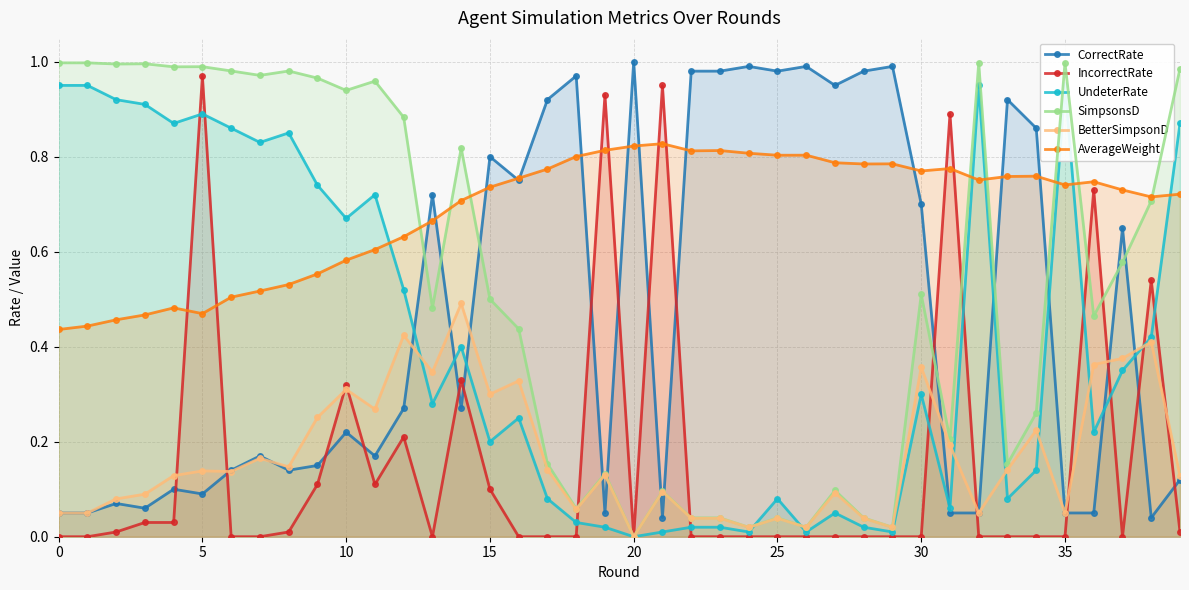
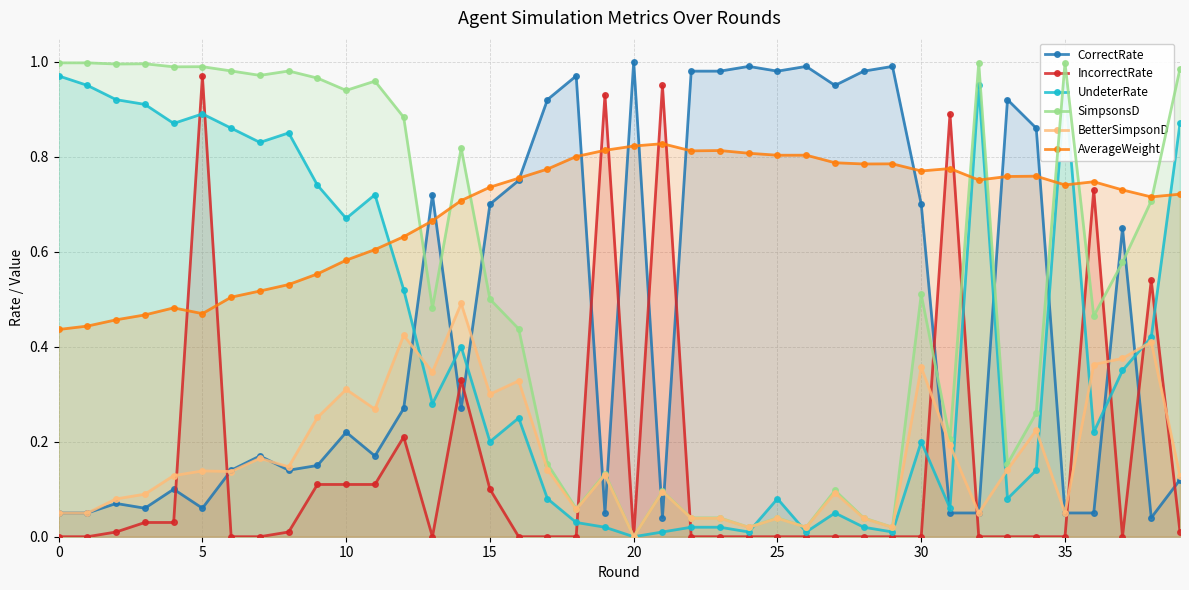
UndeterRate, 0: 0.95 -> 0.97
CorrectRate, 5: 0.09 -> 0.06
IncorrectRate, 10: 0.32 -> 0.11
CorrectRate, 15: 0.8 -> 0.7
UndeterRate, 30: 0.3 -> 0.2
